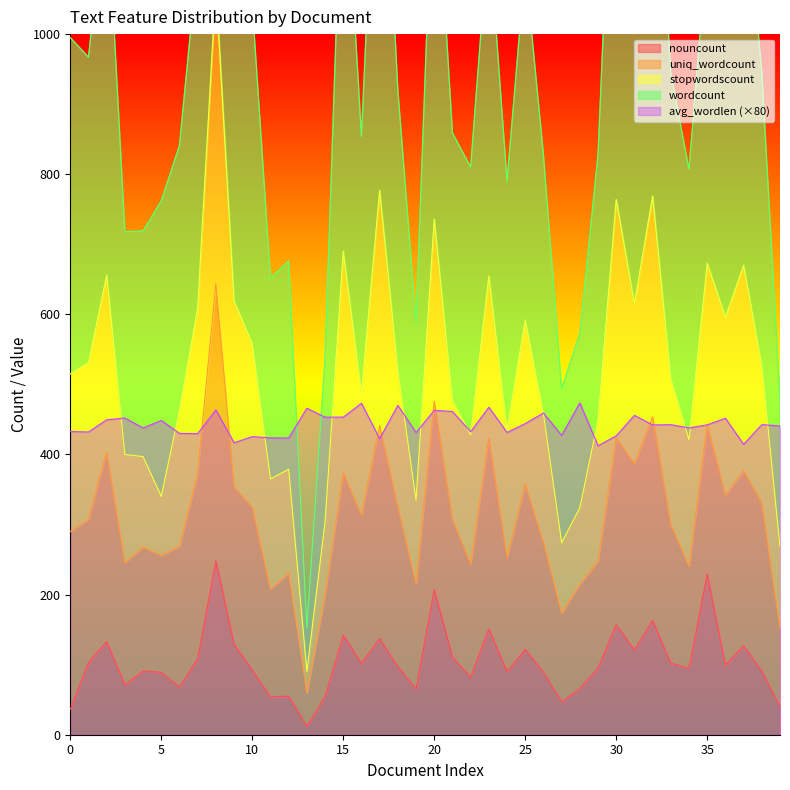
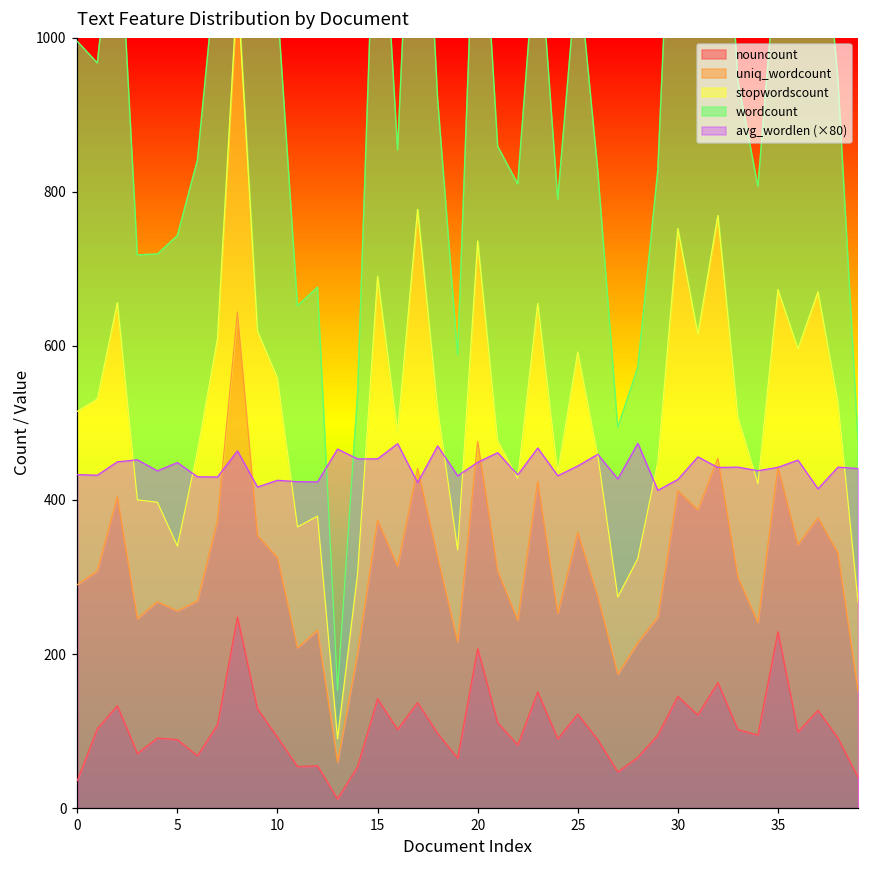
wordcount, 5: 420 -> 400
avg_wordlen (×80), 20: 460 -> 450
nouncount, 30: 160 -> 150
